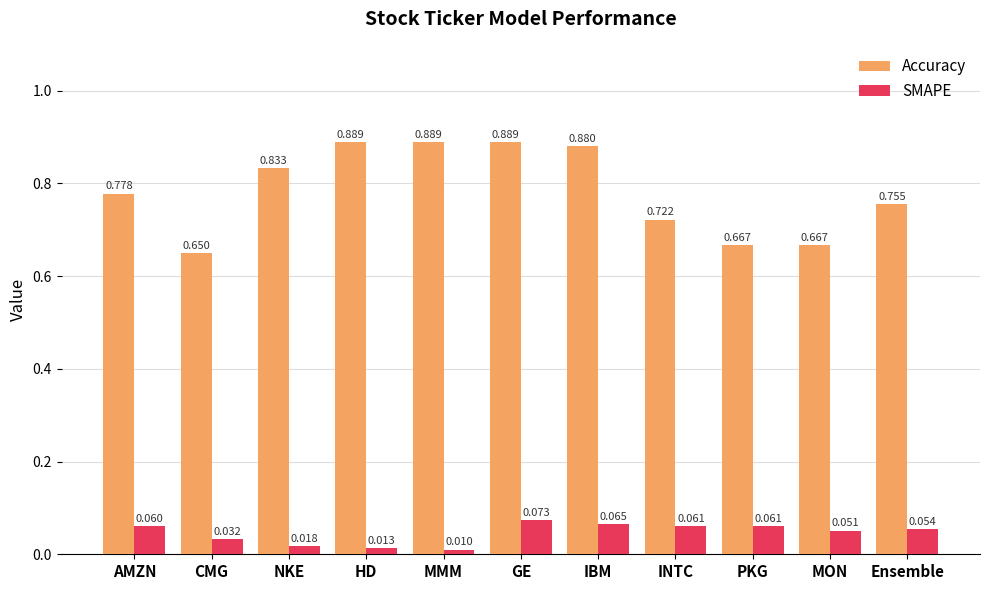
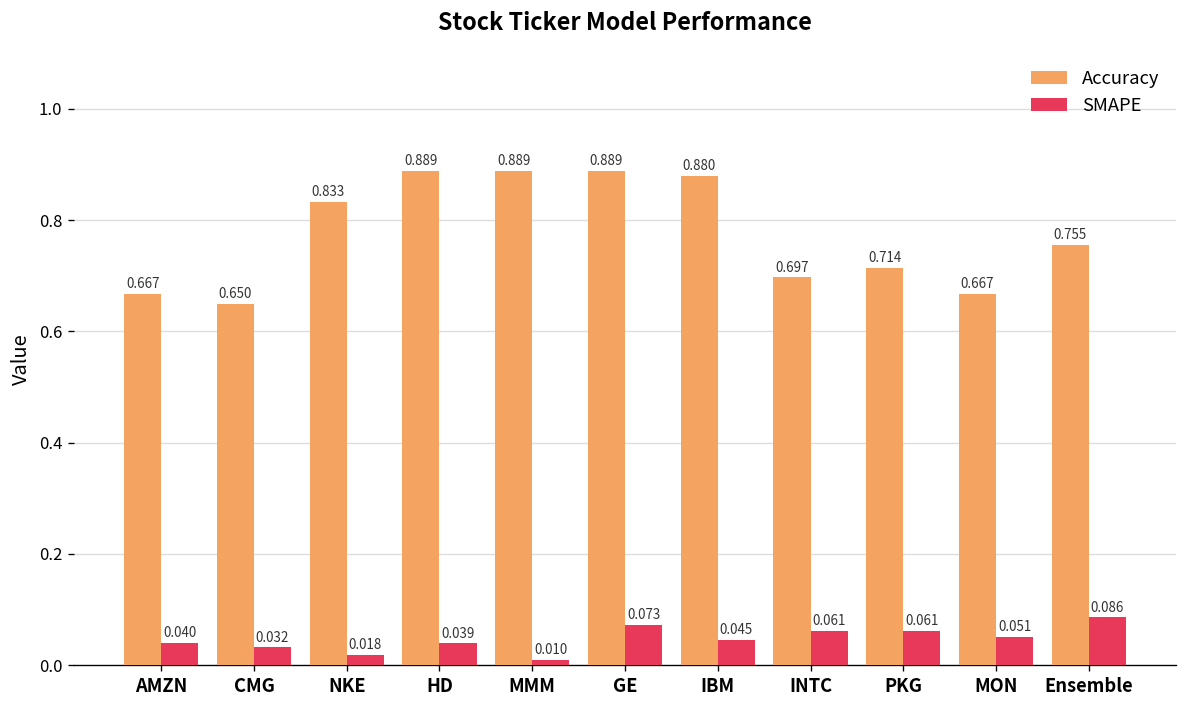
Accuracy, AMZN: 0.778 -> 0.667
SMAPE, AMZN: 0.060 -> 0.040
SMAPE, HD: 0.013 -> 0.039
SMAPE, IBM: 0.065 -> 0.045
Accuracy, INTC: 0.722 -> 0.697
Accuracy, PKG: 0.667 -> 0.714
SMAPE, Ensemble: 0.054 -> 0.086
